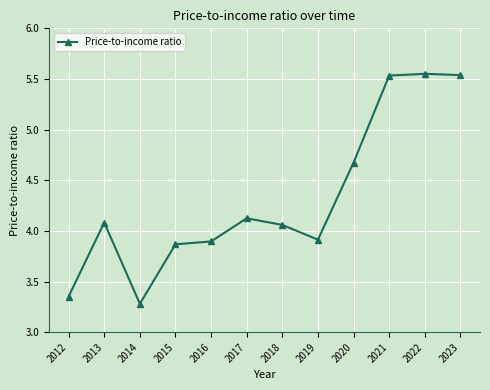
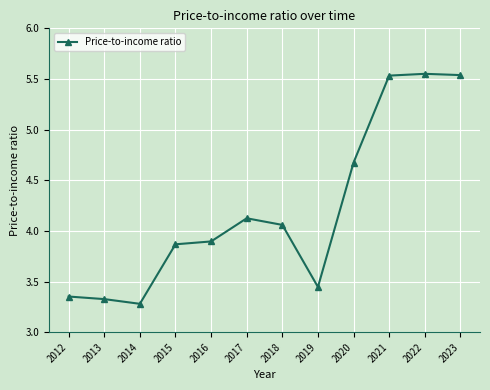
2013: 4.08 -> 3.33
2019: 3.91 -> 3.45
